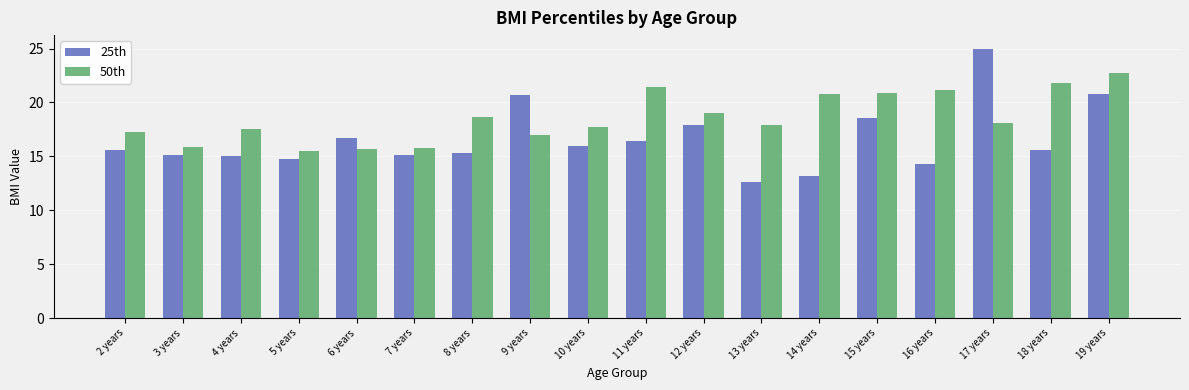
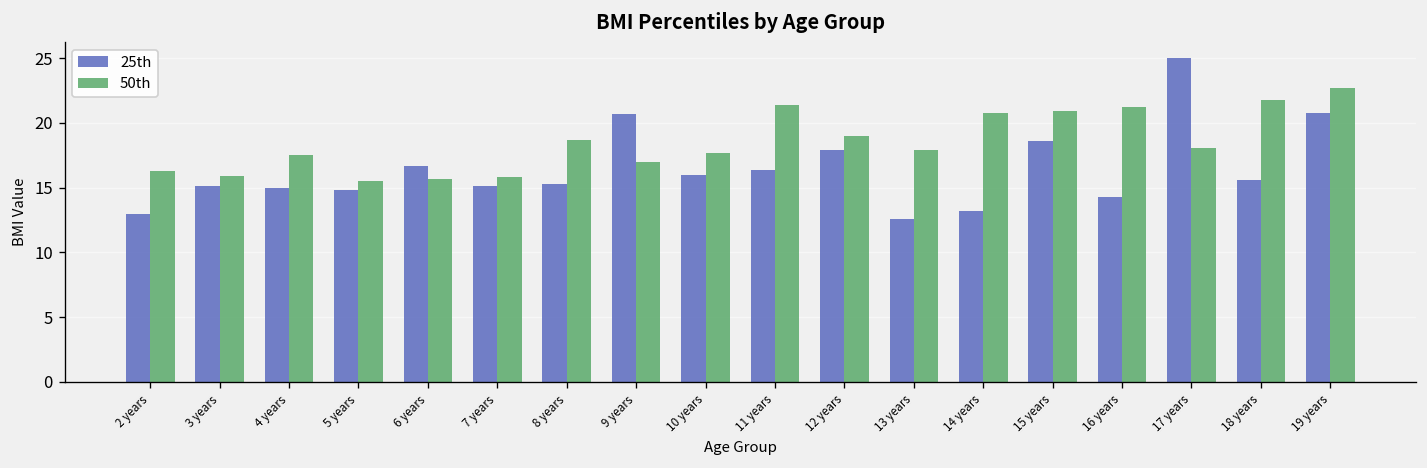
25th, 2 years: 15.6 -> 13.0
50th, 2 years: 17.3 -> 16.3
